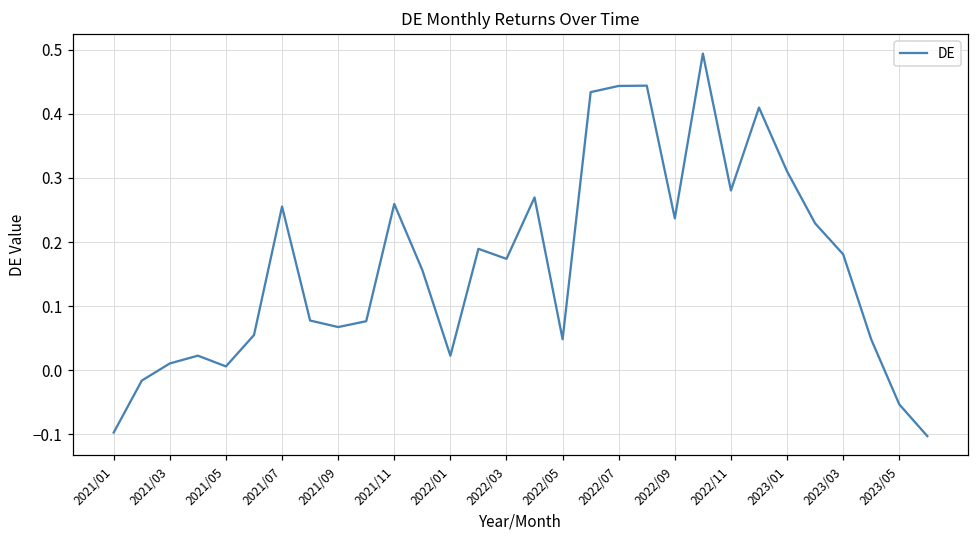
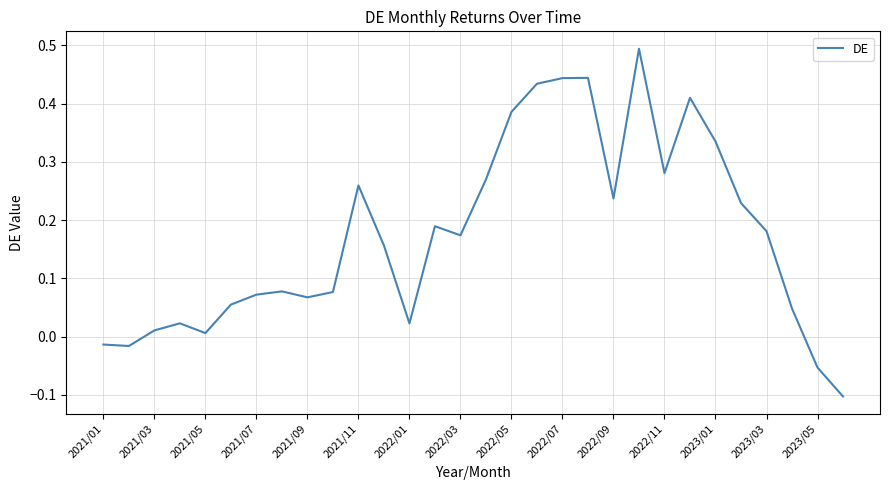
2021/01: -0.10 -> -0.01
2021/07: 0.26 -> 0.07
2022/05: 0.05 -> 0.39
2023/01: 0.31 -> 0.33
